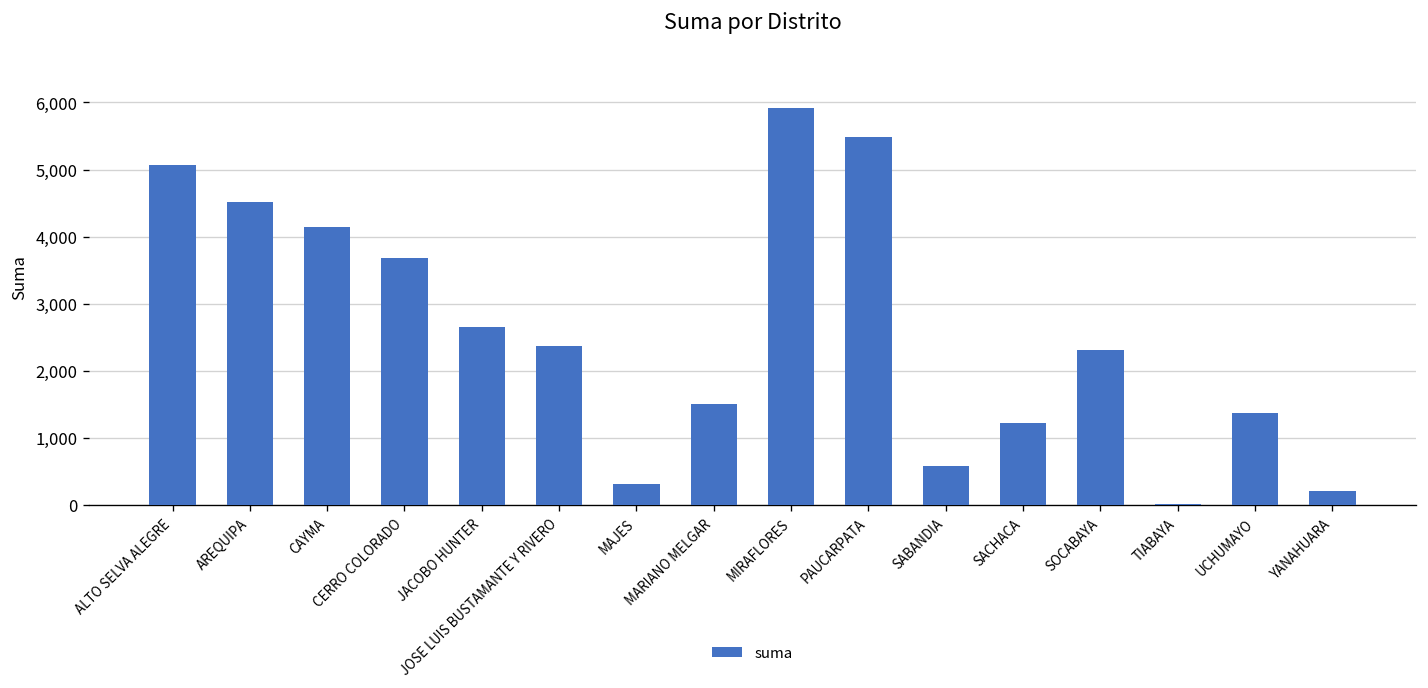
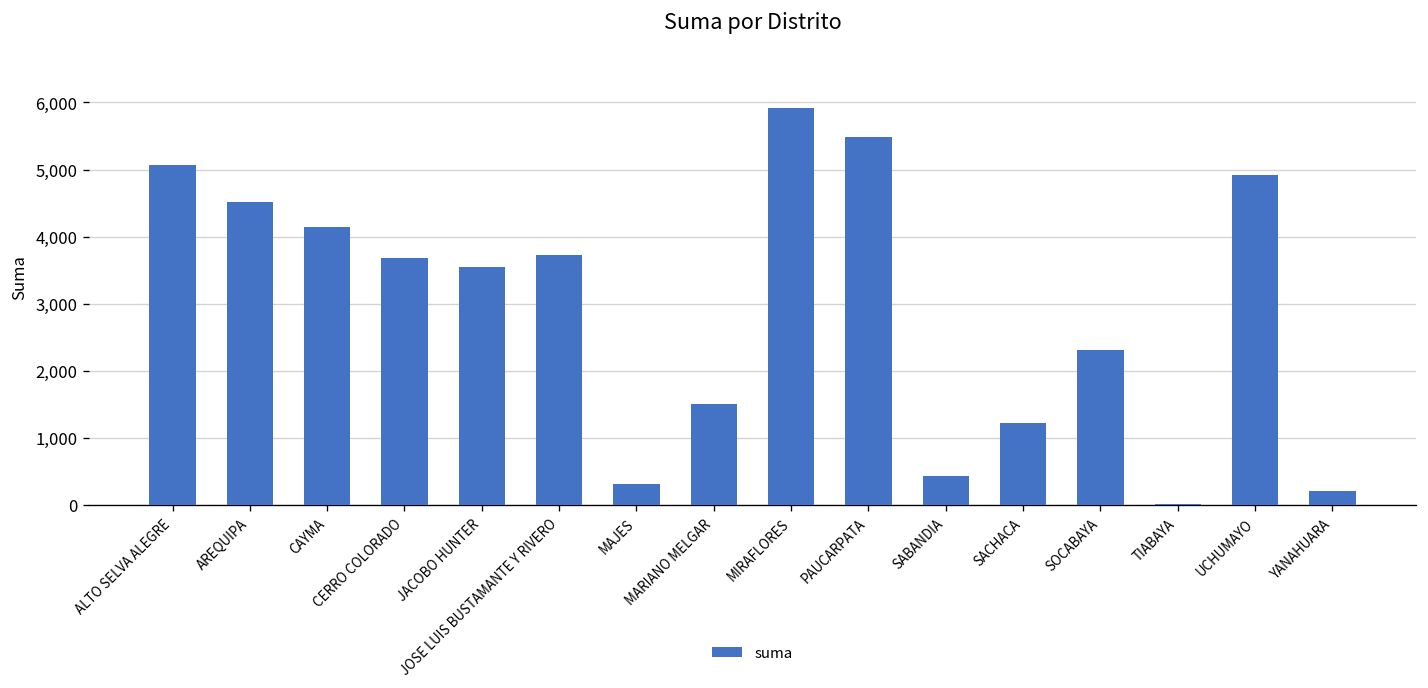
JACOBO HUNTER: 2,700 -> 3,600
JOSE LUIS BUSTAMANTE Y RIVERO: 2,400 -> 3,700
SABANDIA: 600 -> 400
UCHUMAYO: 1,400 -> 4,900
